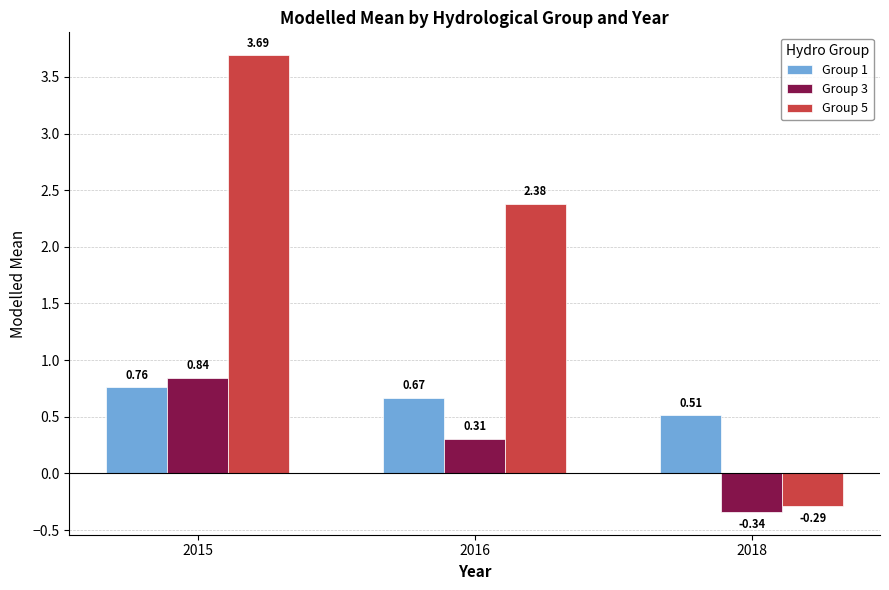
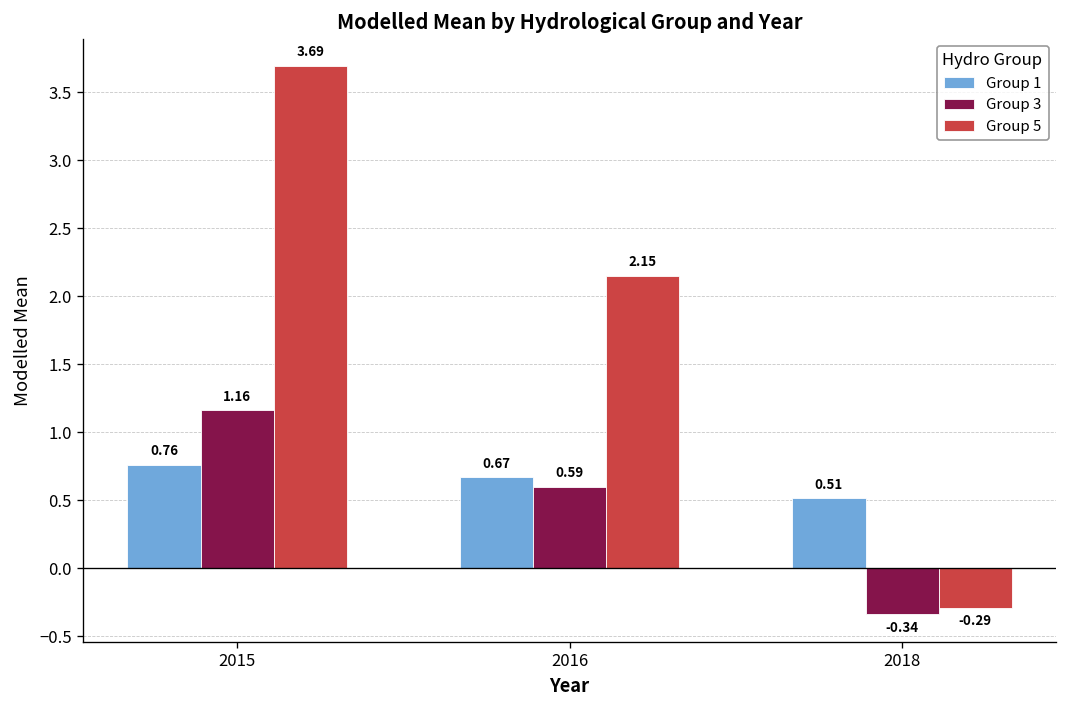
Group 3, 2015: 0.84 -> 1.16
Group 3, 2016: 0.31 -> 0.59
Group 5, 2016: 2.38 -> 2.15
